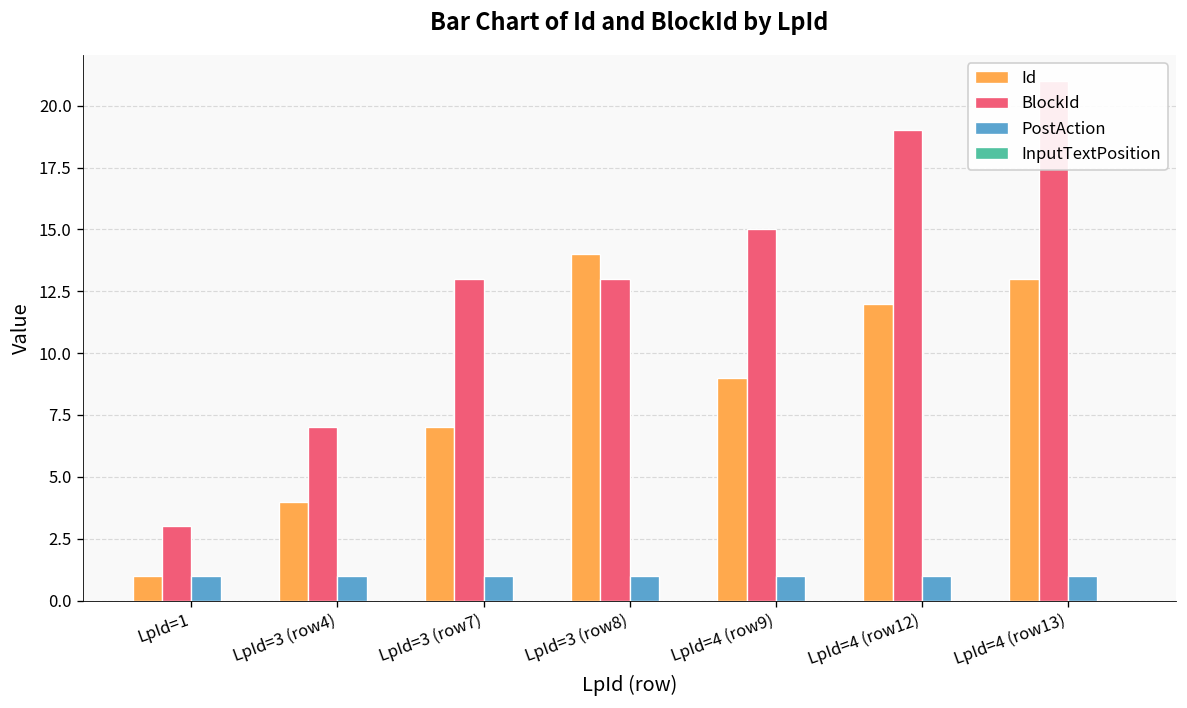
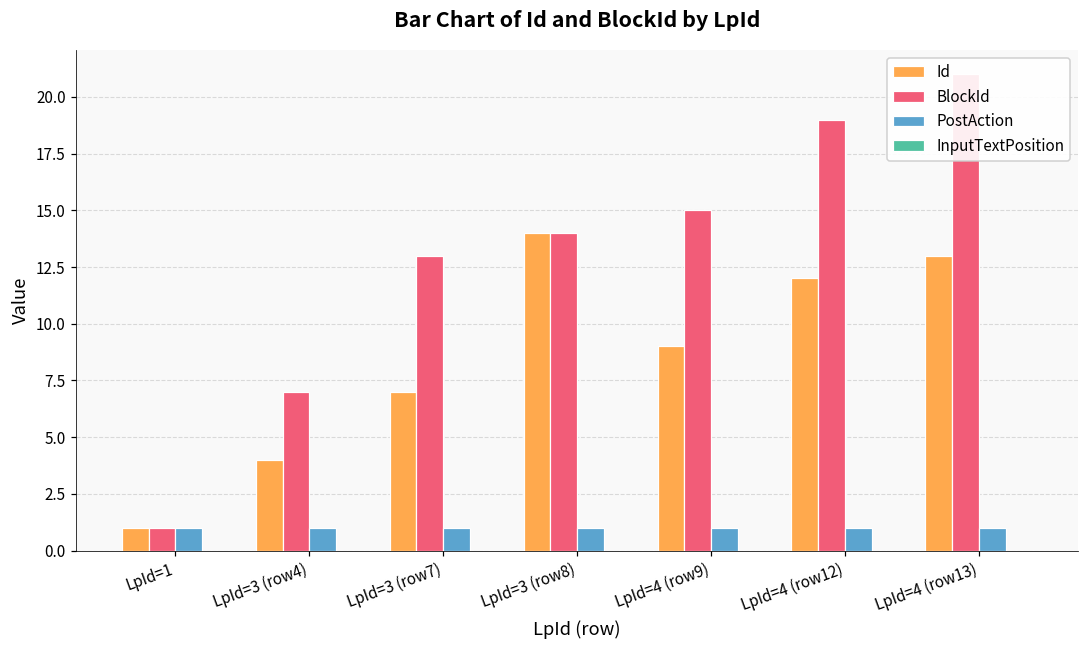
BlockId, LpId=1: 3 -> 1
BlockId, LpId=3 (row8): 13 -> 14
